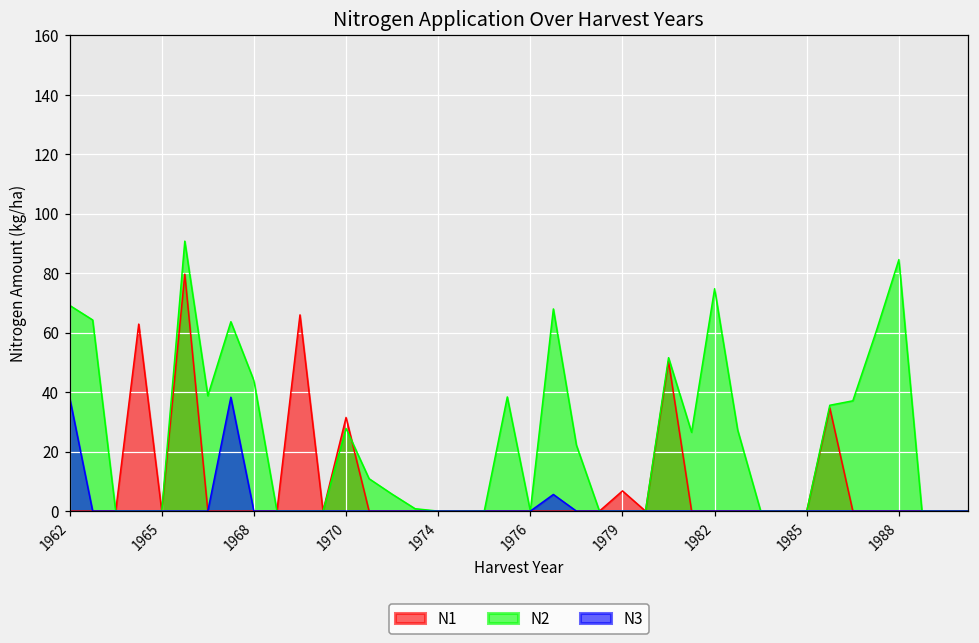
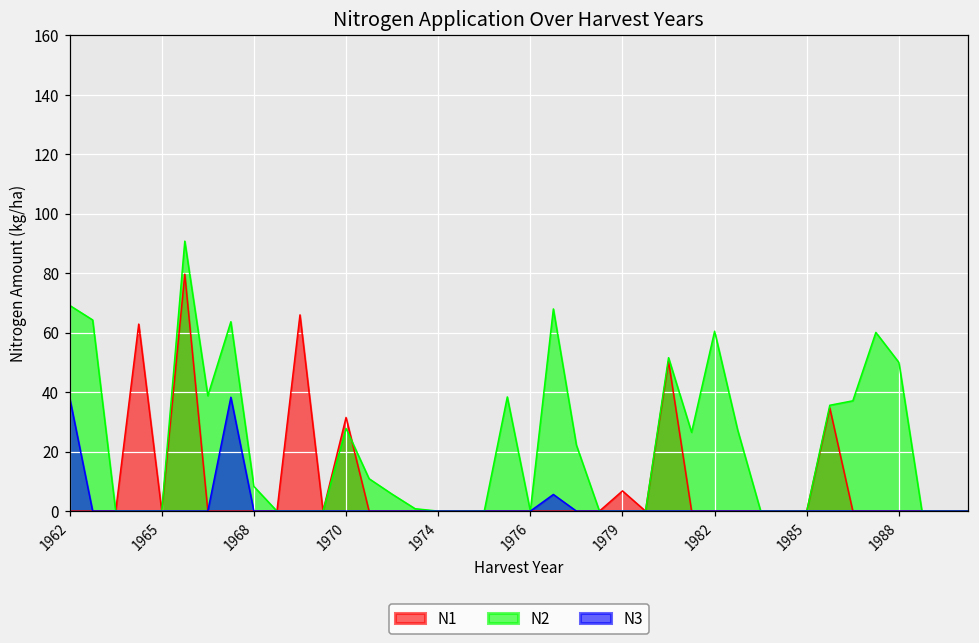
N2, 1968: 44 -> 8
N2, 1982: 75 -> 61
N2, 1988: 85 -> 50
